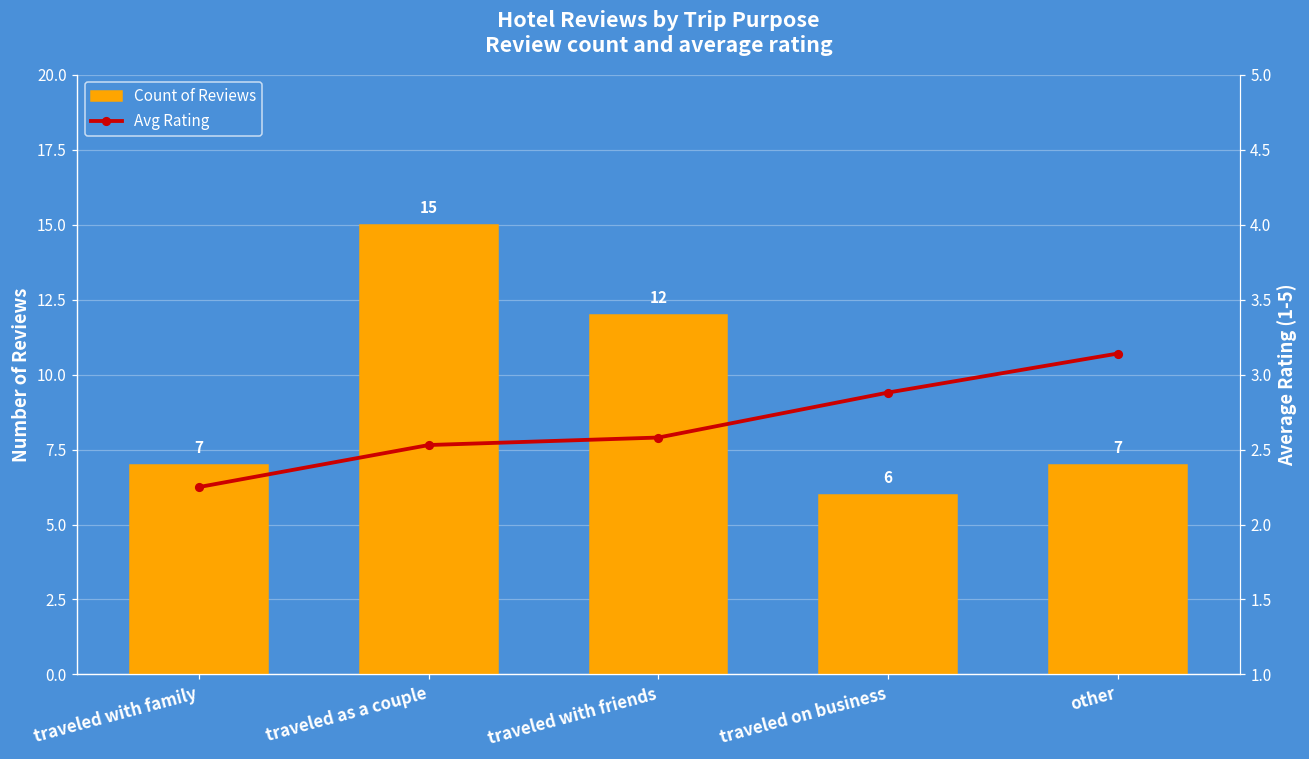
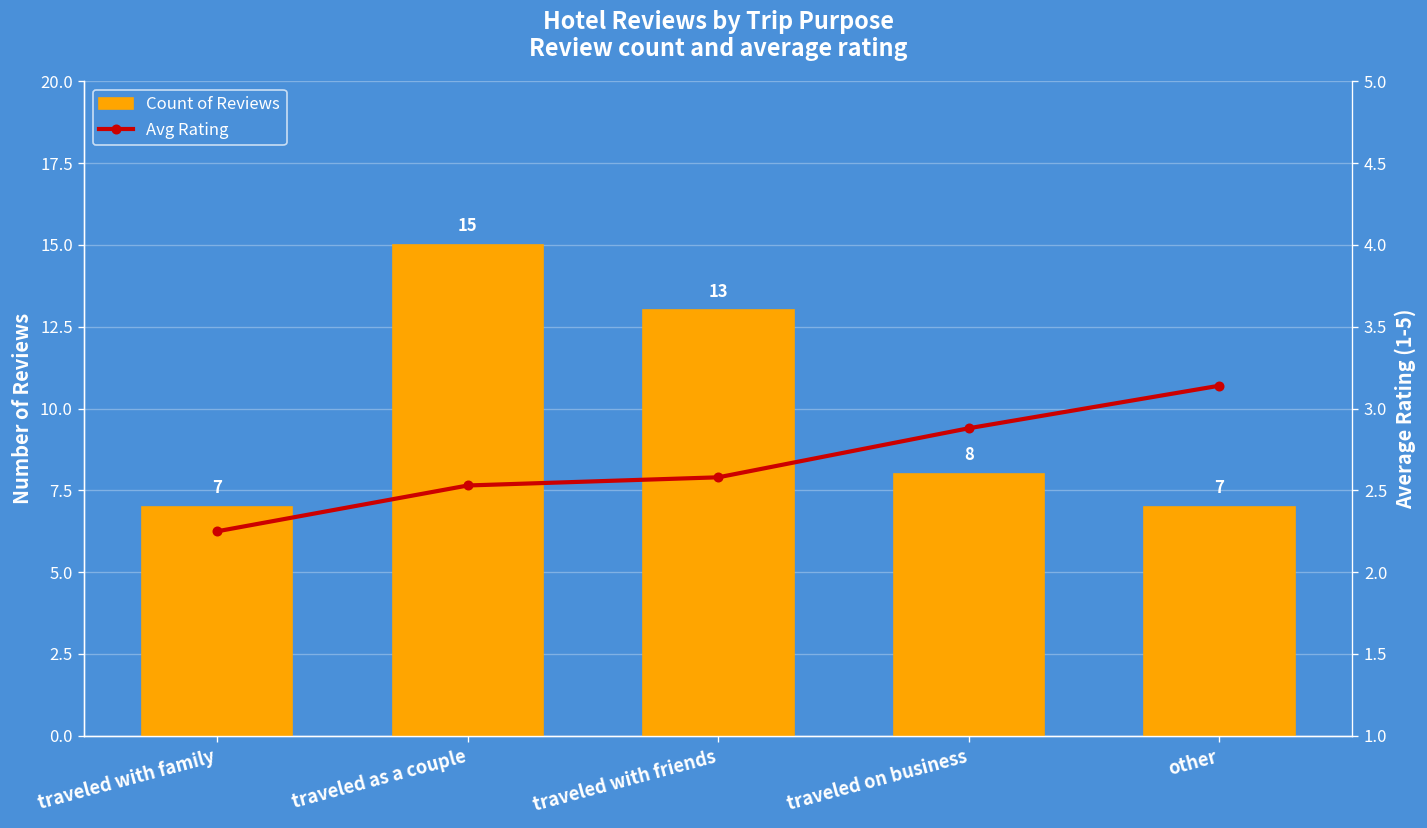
Count of Reviews, traveled with friends: 12 -> 13
Count of Reviews, traveled on business: 6 -> 8
